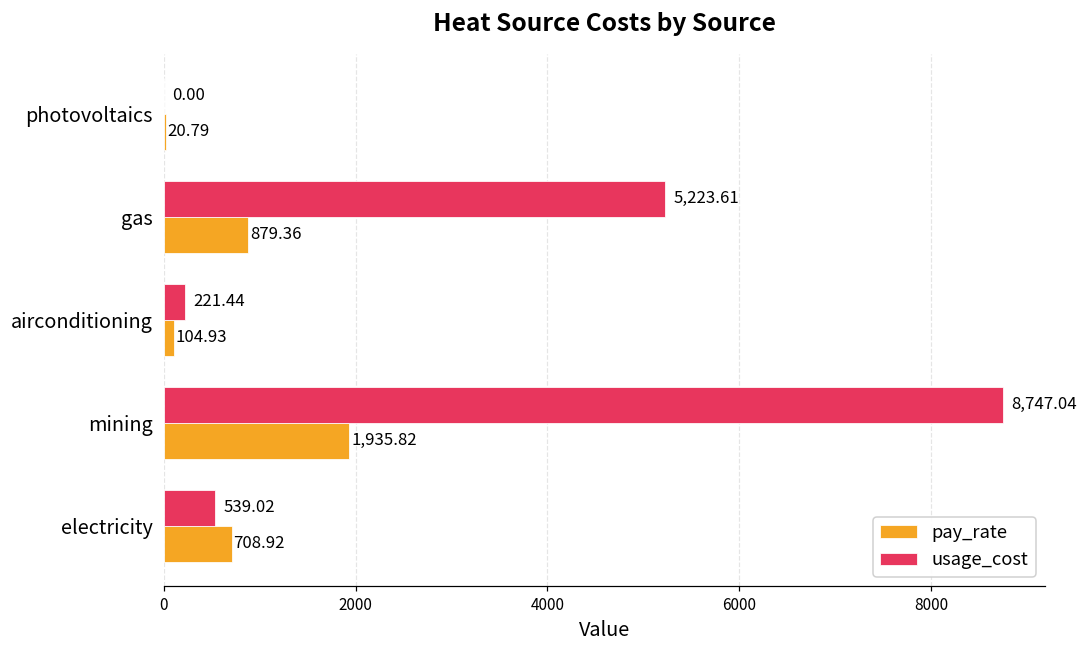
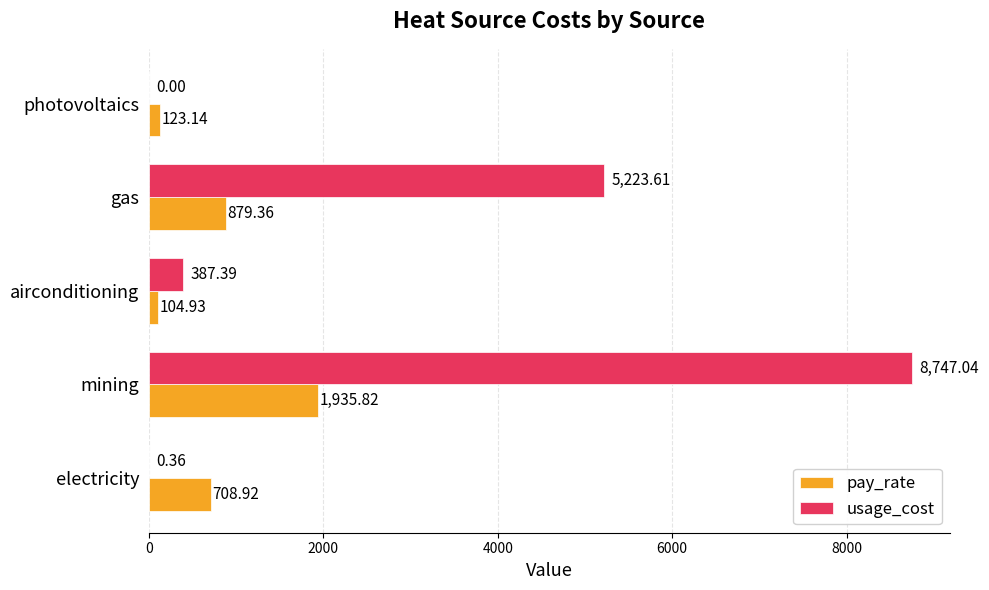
pay_rate, photovoltaics: 20.79 -> 123.14
usage_cost, airconditioning: 221.44 -> 387.39
usage_cost, electricity: 539.02 -> 0.36
